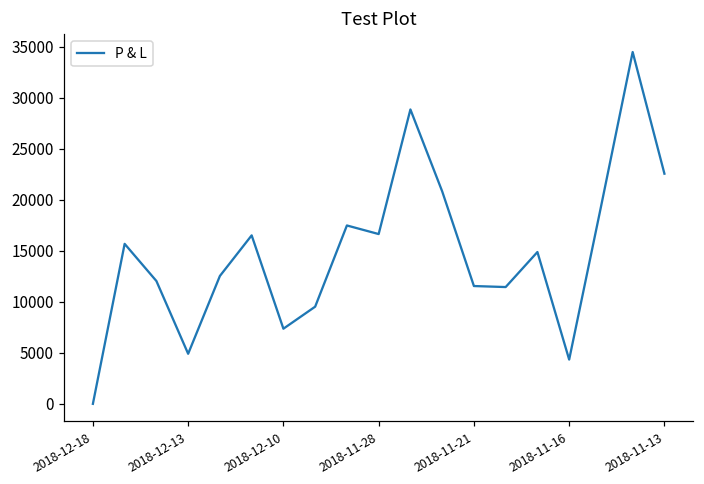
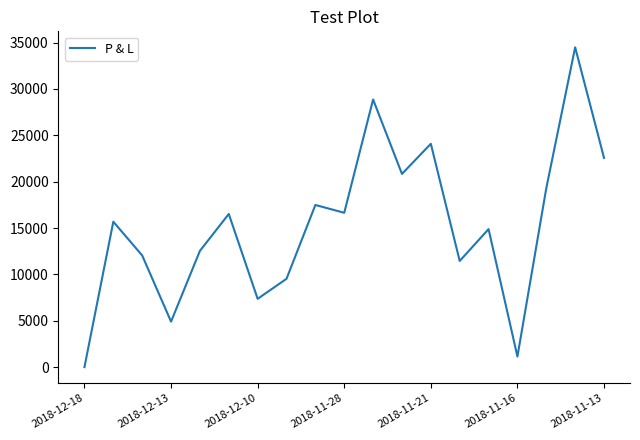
2018-11-21: 12000 -> 24000
2018-11-16: 4000 -> 1000
